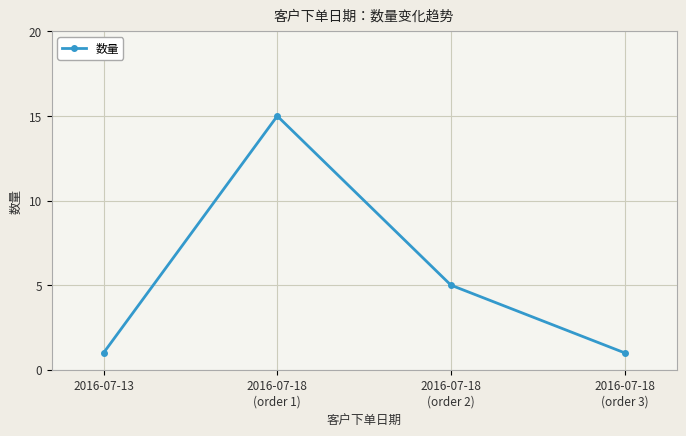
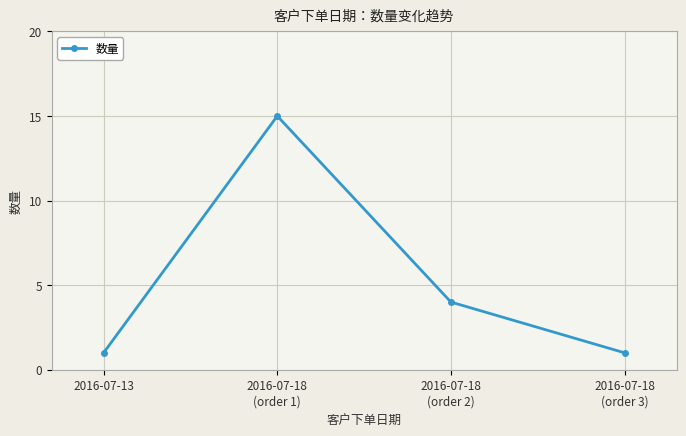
2016-07-18 (order 2): 5 -> 4
